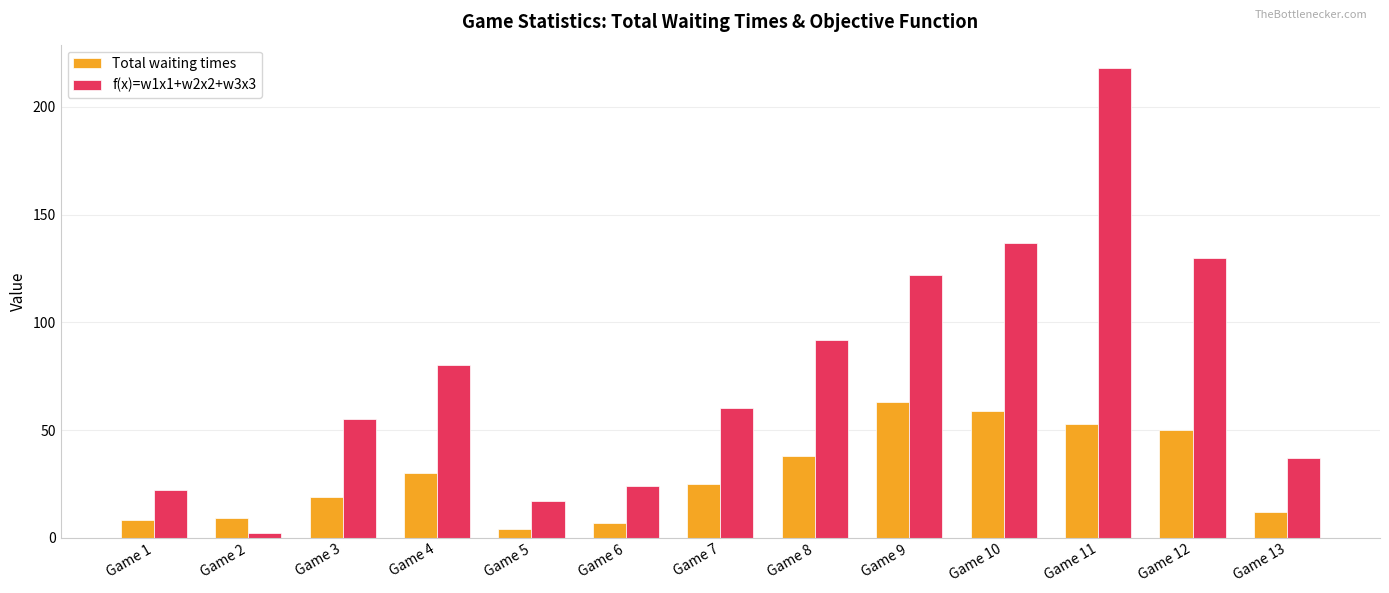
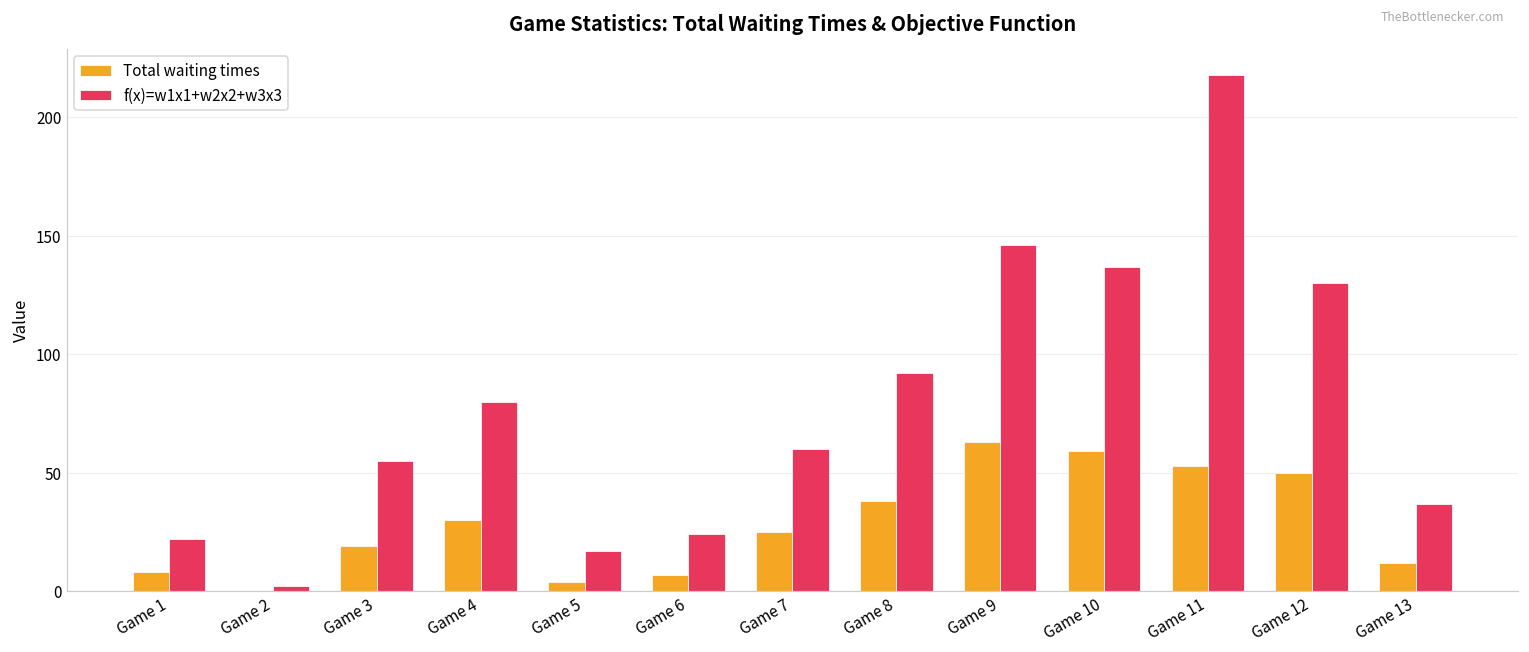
Total waiting times, Game 2: 9 -> 0
f(x)=w1x1+w2x2+w3x3, Game 9: 122 -> 146
